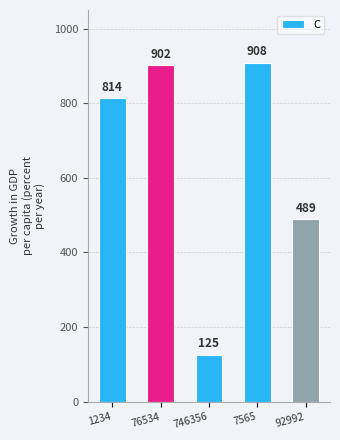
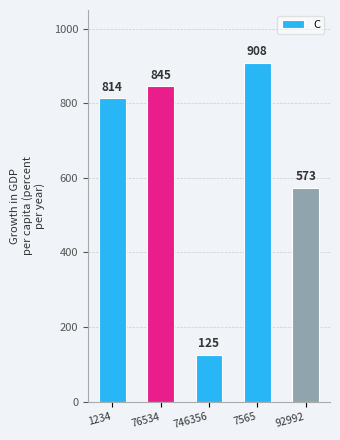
76534: 902 -> 845
92992: 489 -> 573
